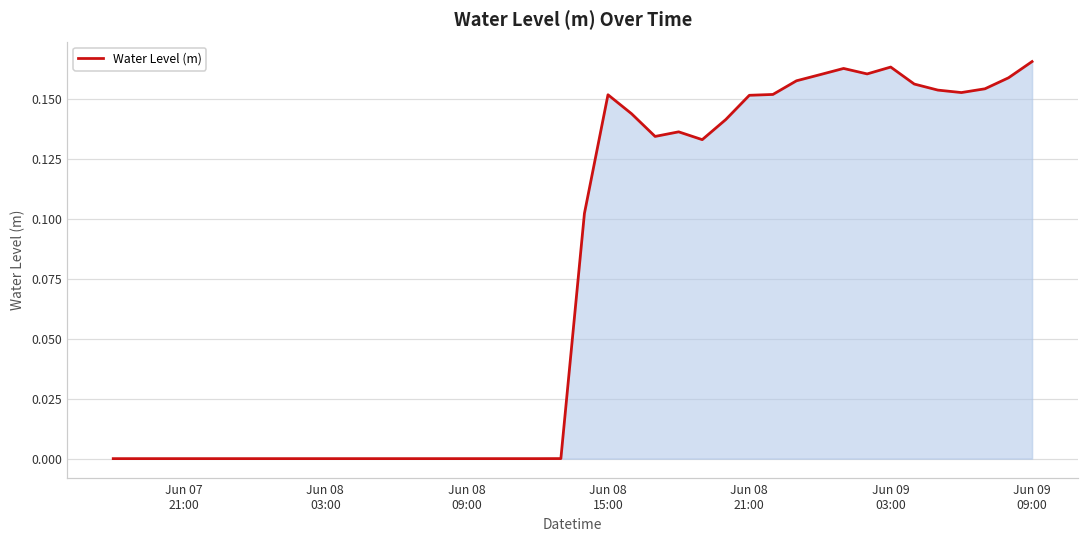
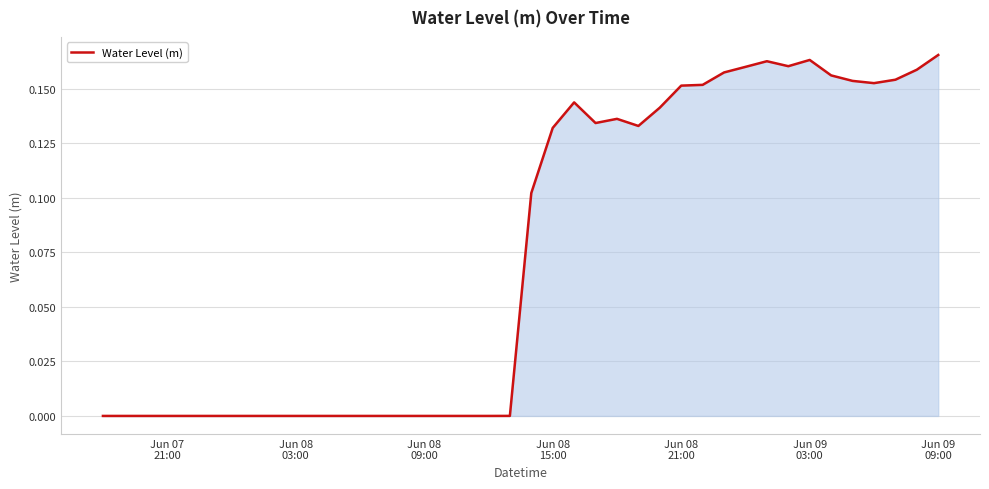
Jun 08 15:00: 0.152 -> 0.132
